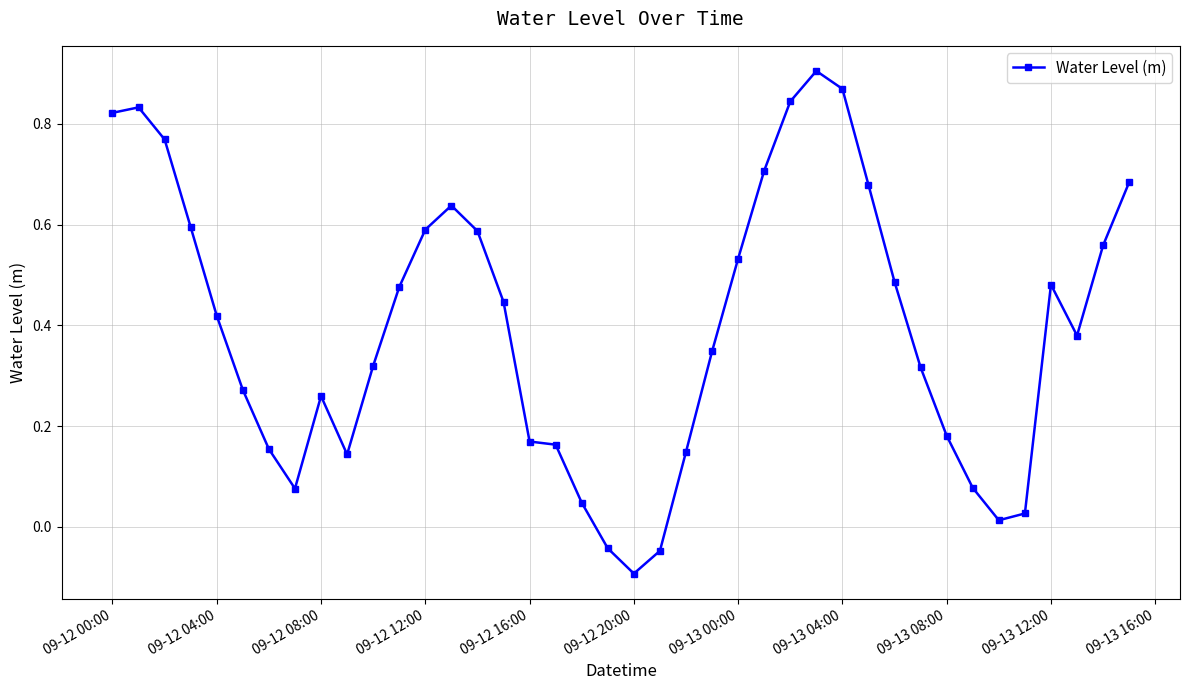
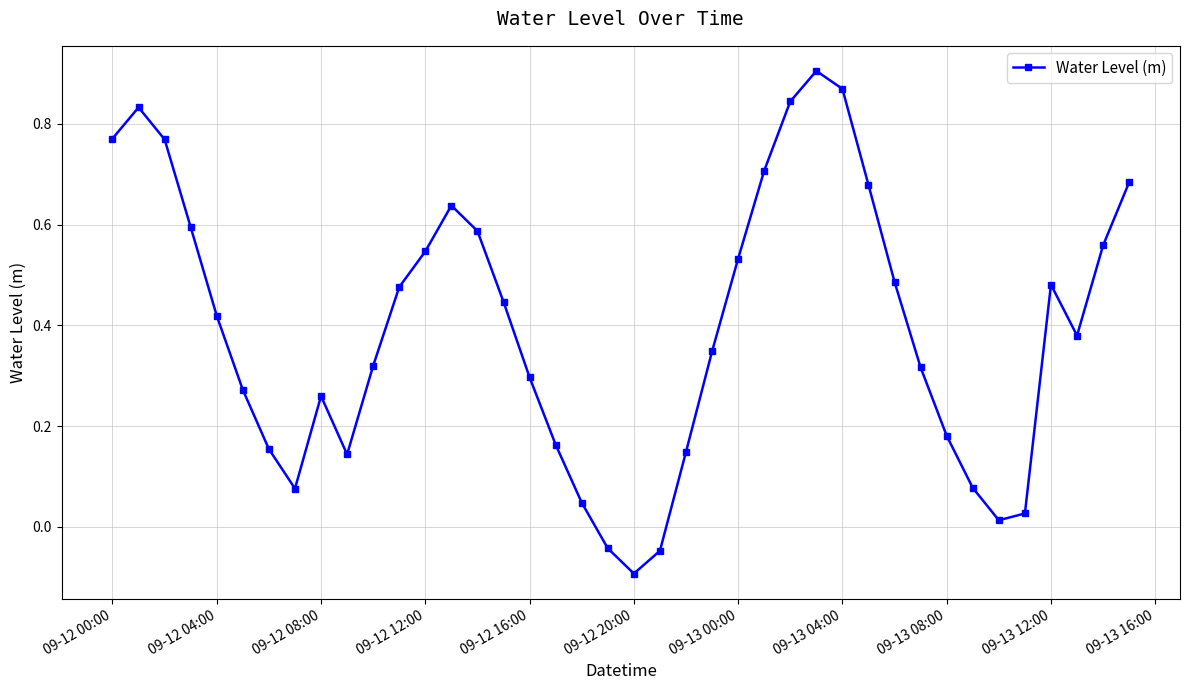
09-12 00:00: 0.82 -> 0.77
09-12 12:00: 0.59 -> 0.55
09-12 16:00: 0.17 -> 0.30
